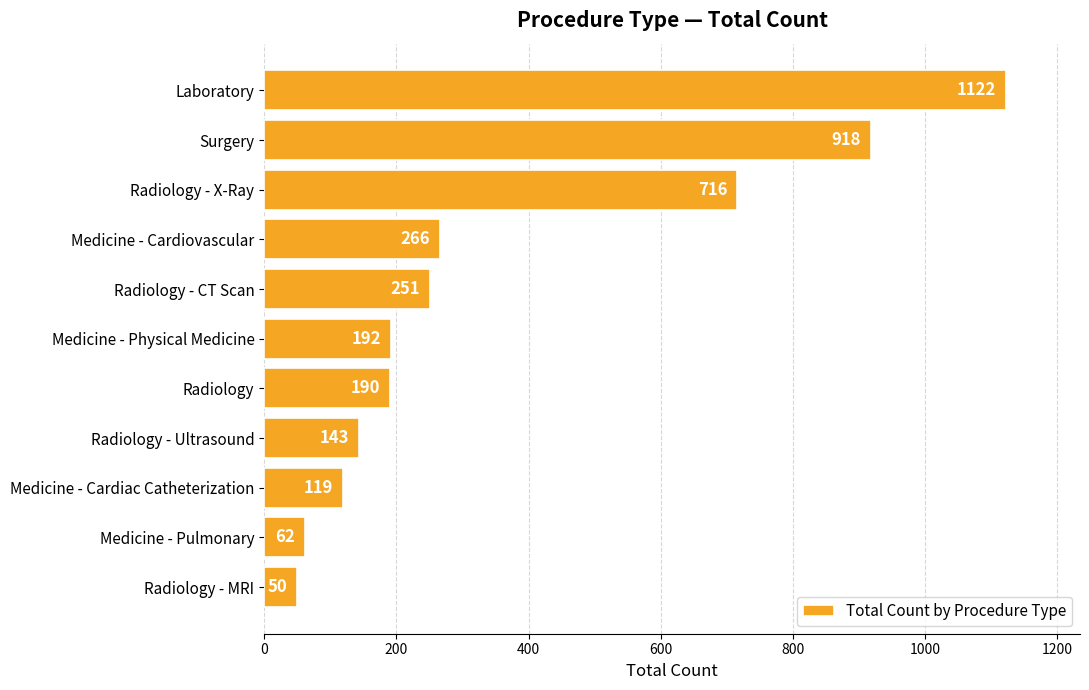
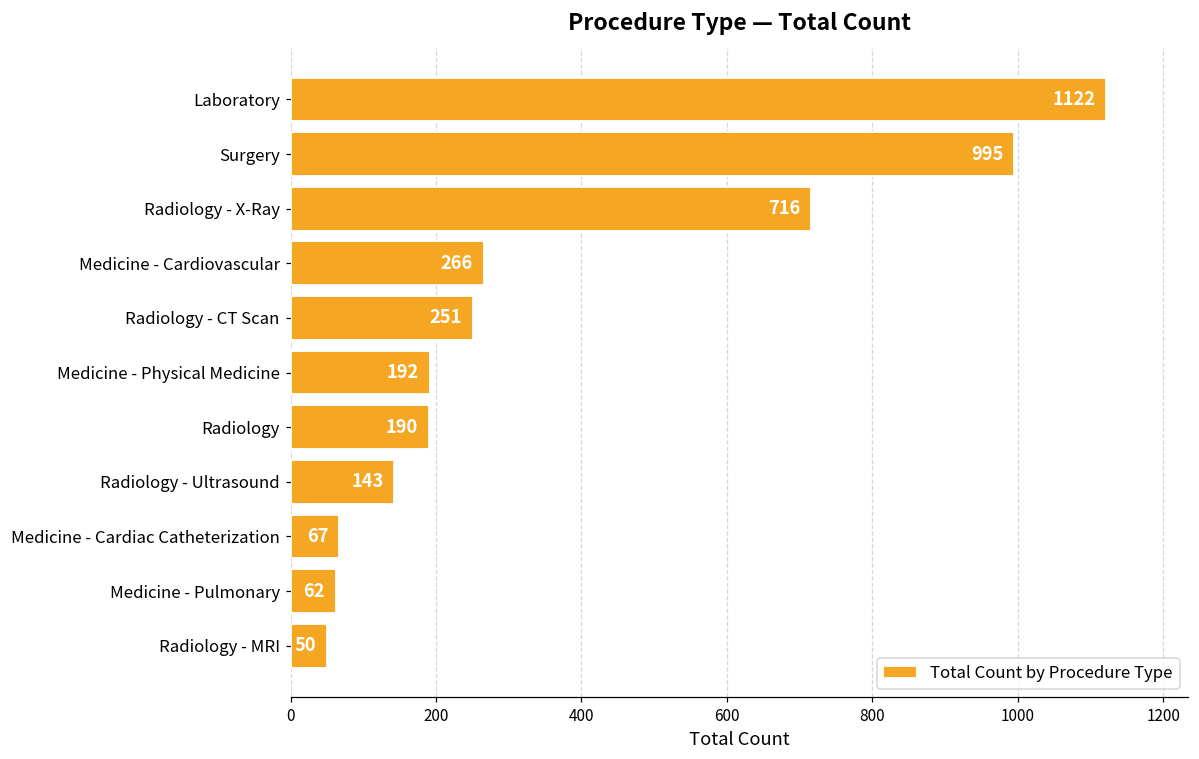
Surgery: 918 -> 995
Medicine - Cardiac Catheterization: 119 -> 67
